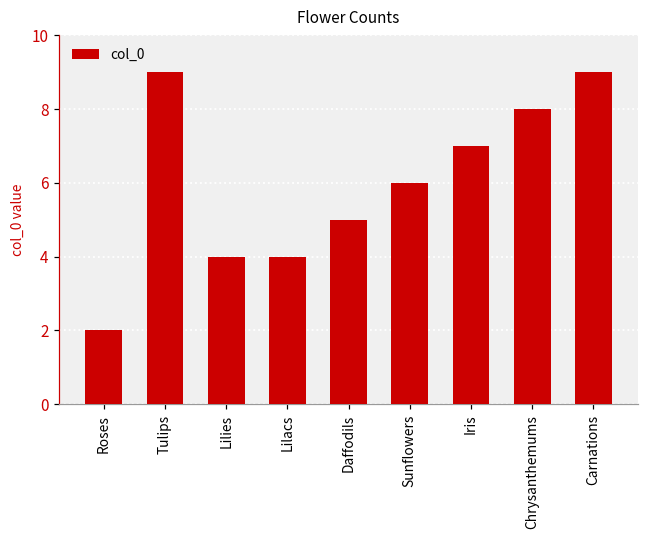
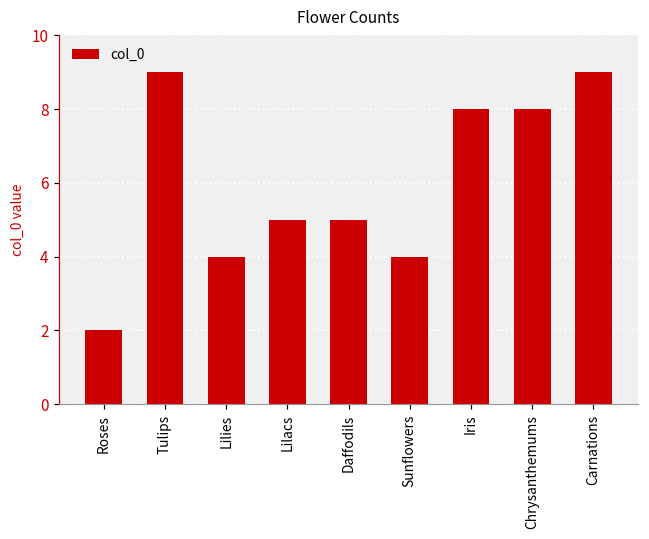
Lilacs: 4 -> 5
Sunflowers: 6 -> 4
Iris: 7 -> 8
